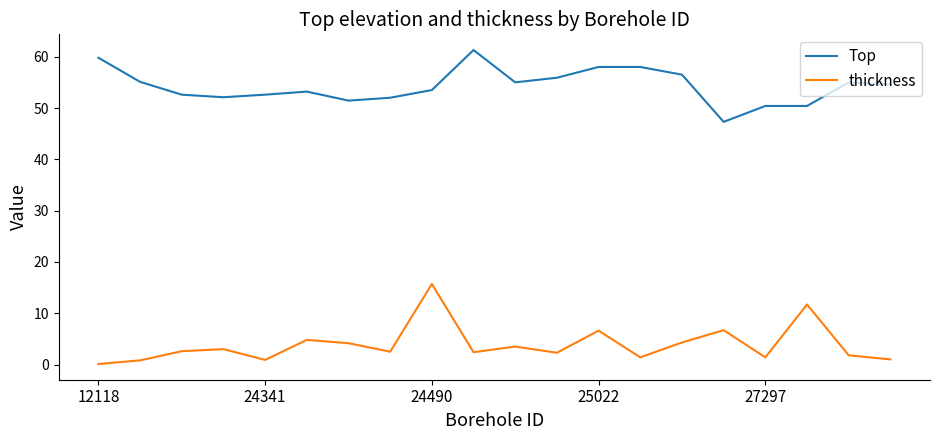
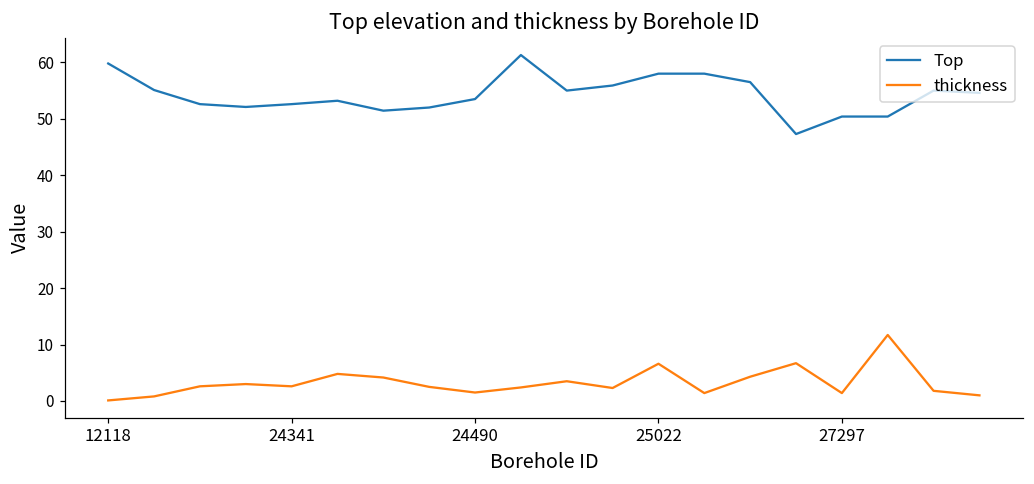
thickness, 24341: 1 -> 3
thickness, 24490: 16 -> 2
